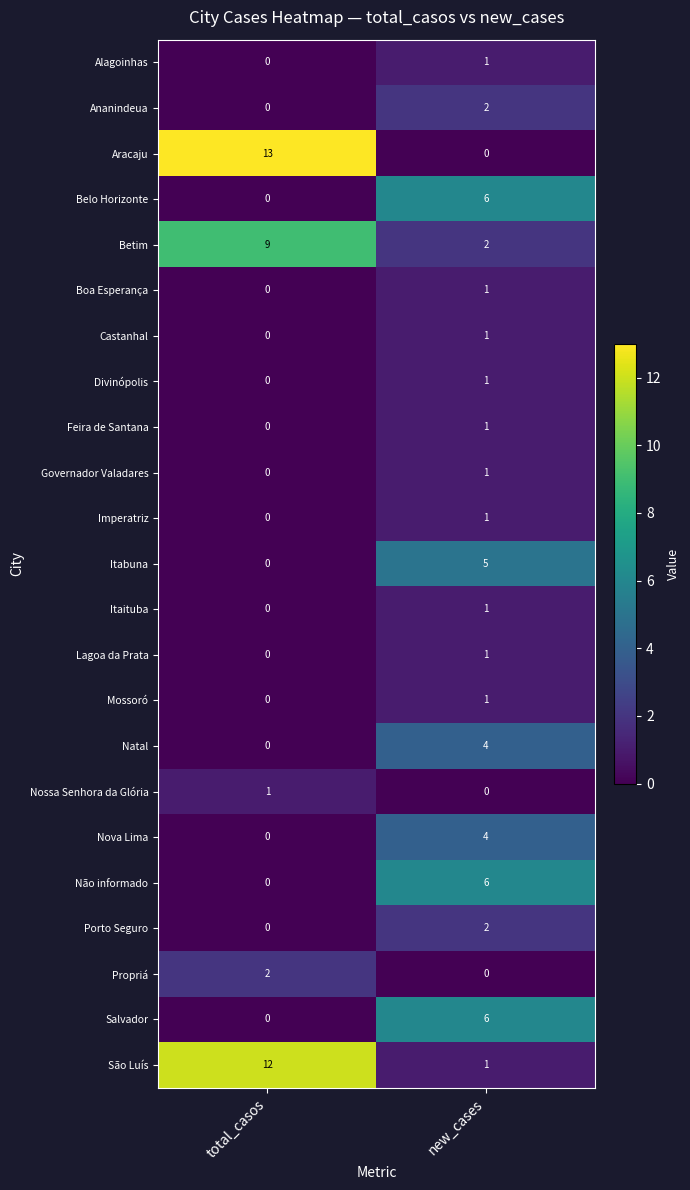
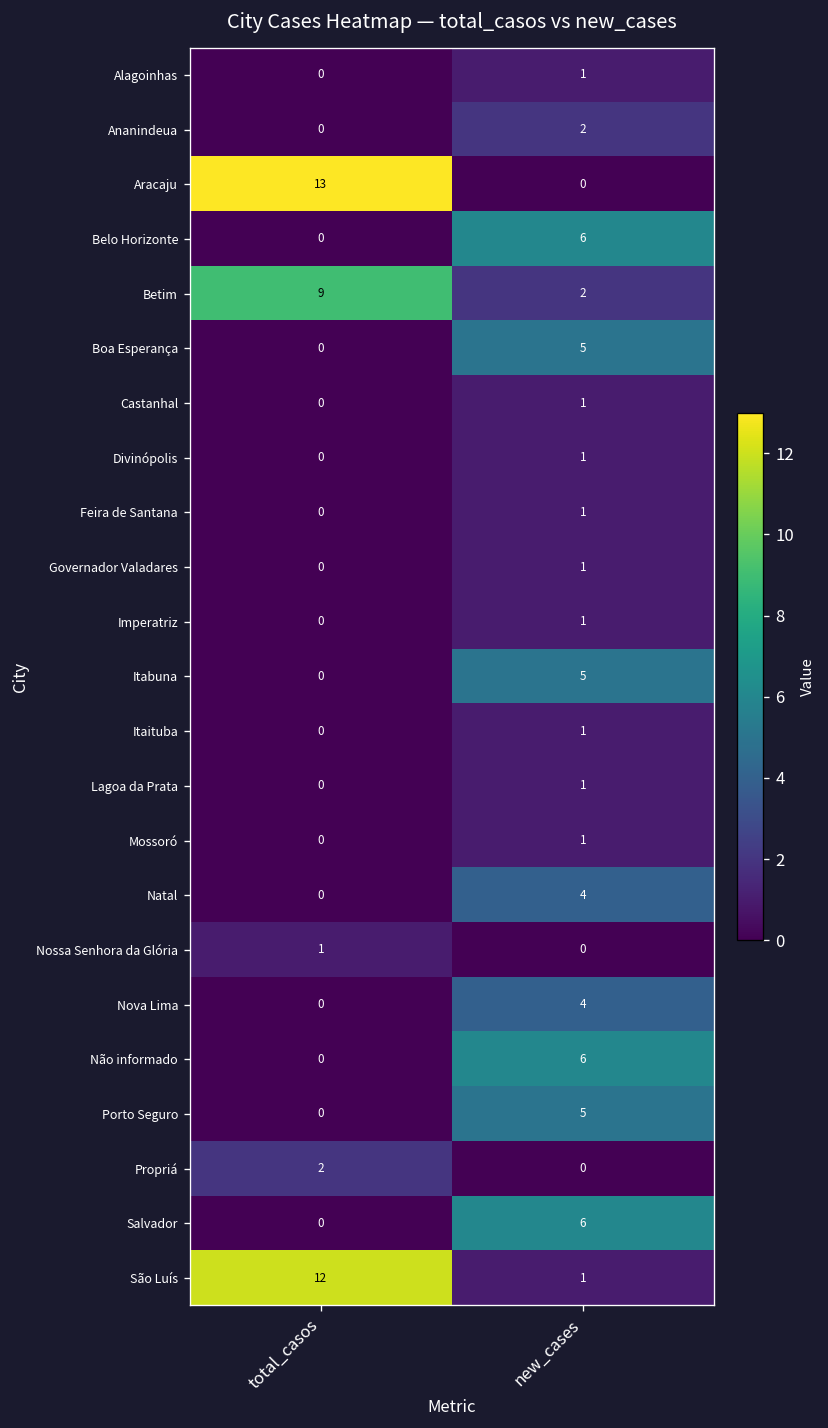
Boa Esperança, new_cases: 1 -> 5
Porto Seguro, new_cases: 2 -> 5
